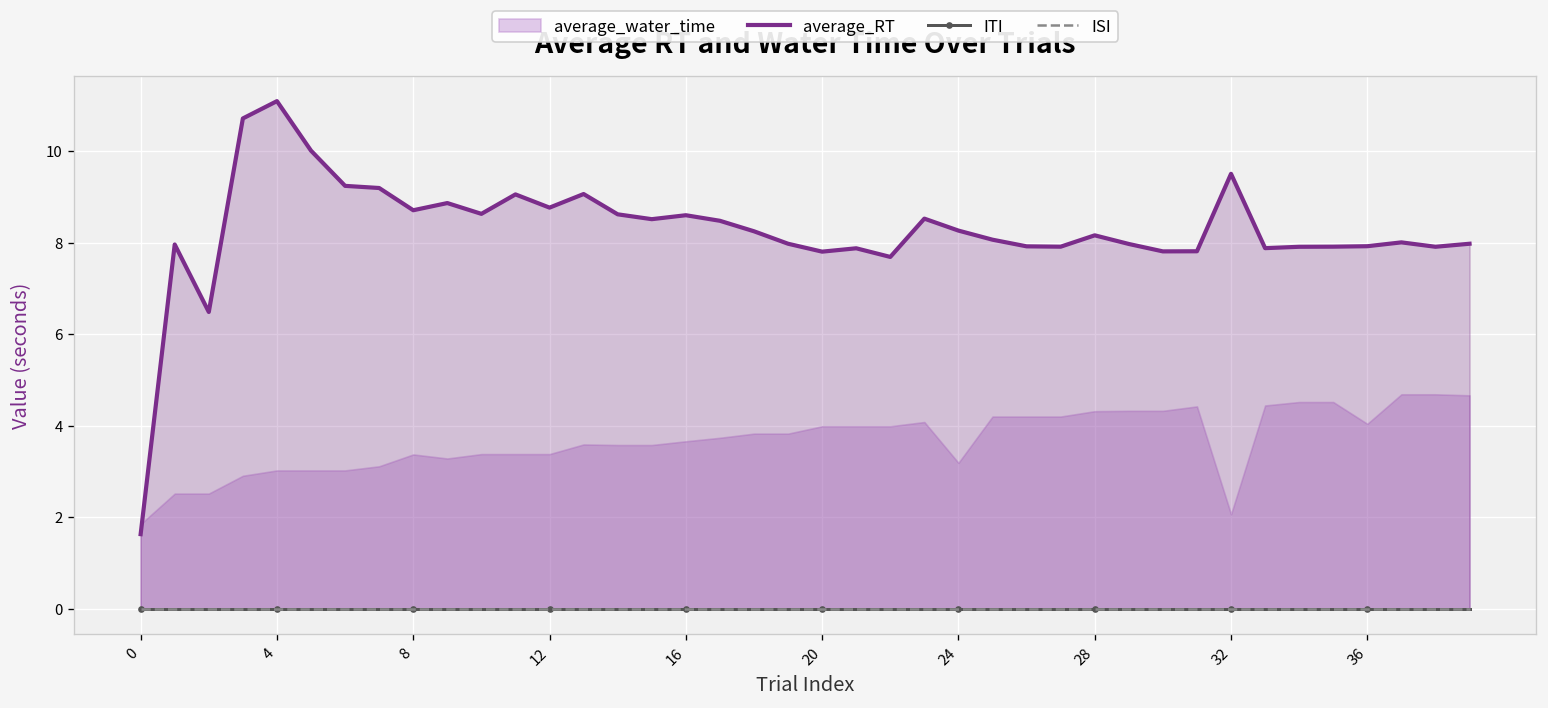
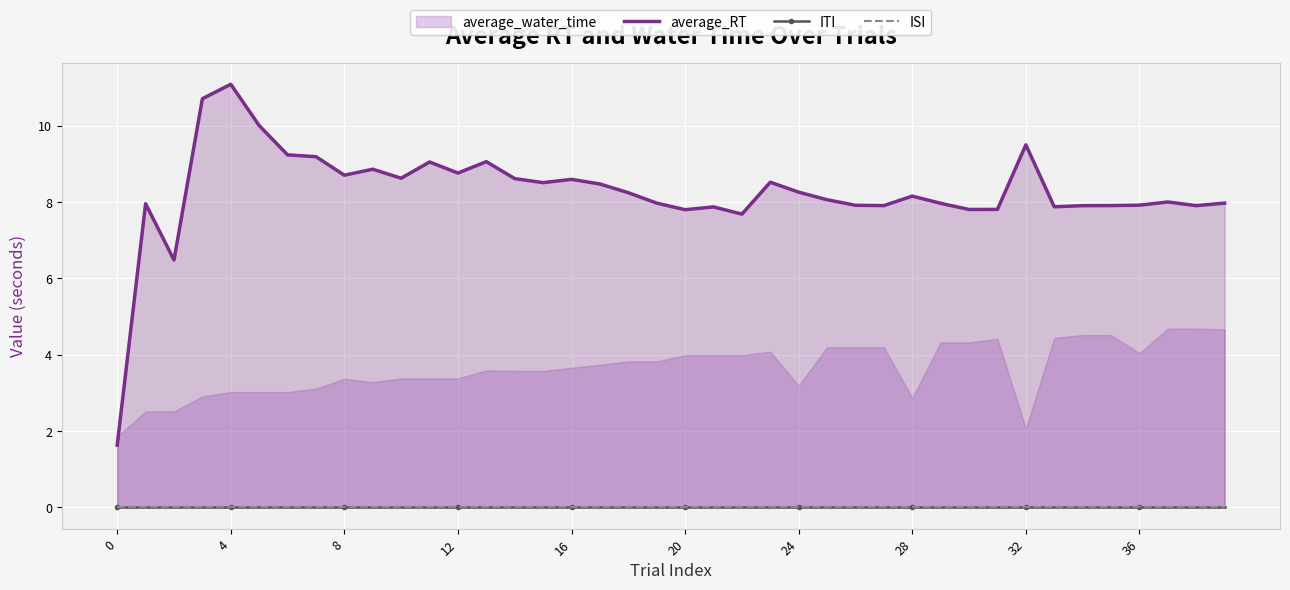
average_water_time, 28: 4.3 -> 2.9
